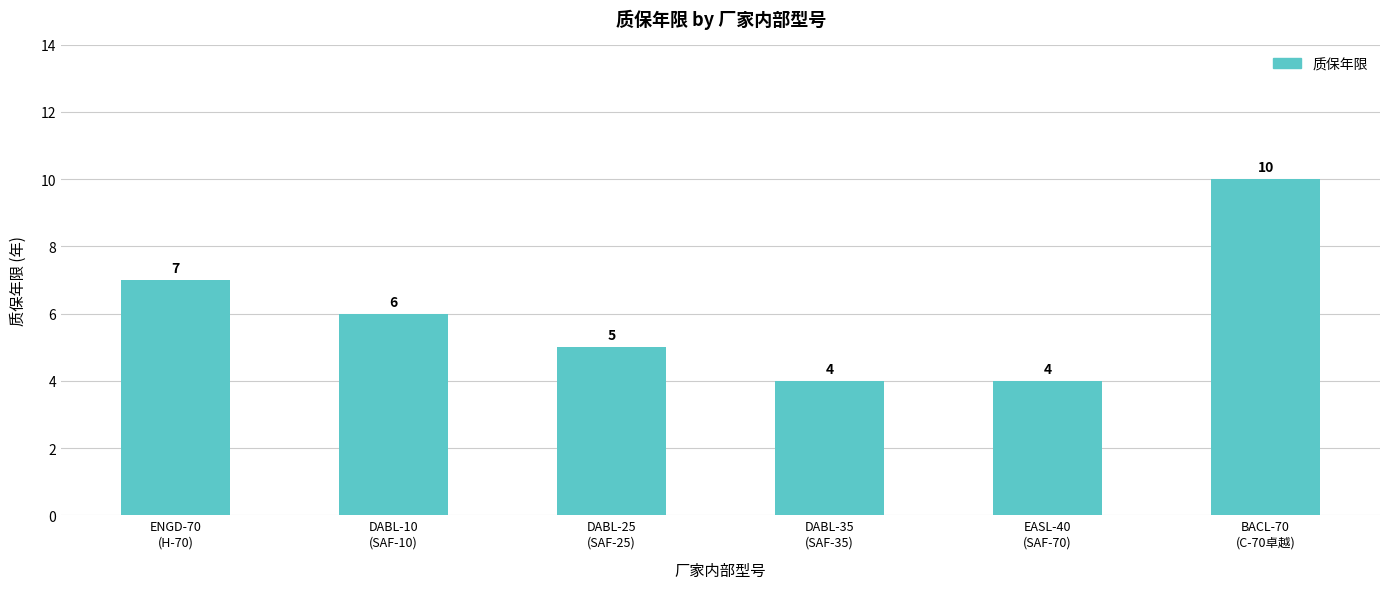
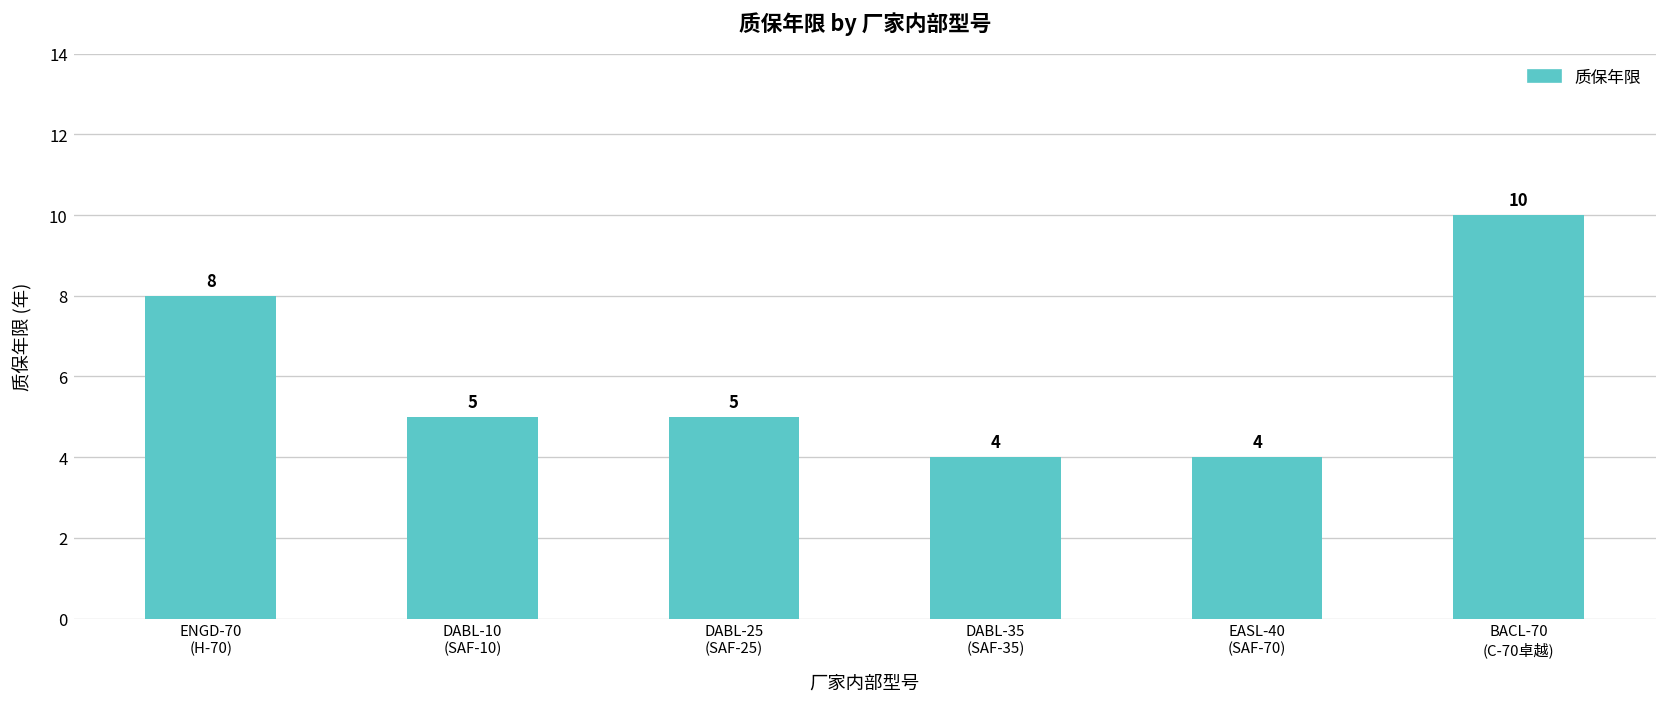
ENGD-70 (H-70): 7 -> 8
DABL-10 (SAF-10): 6 -> 5
